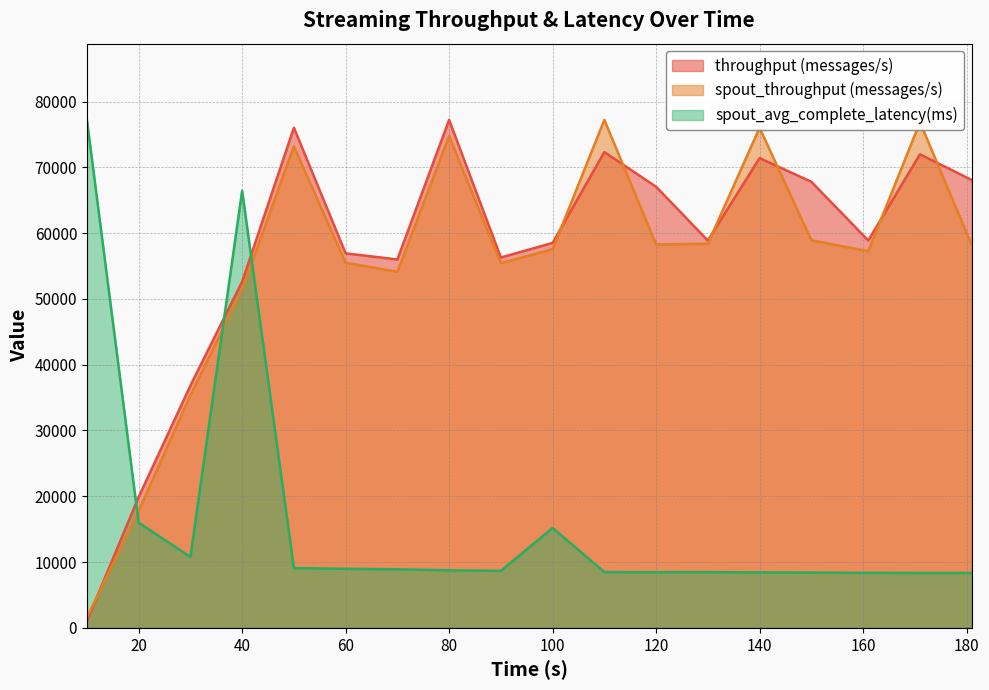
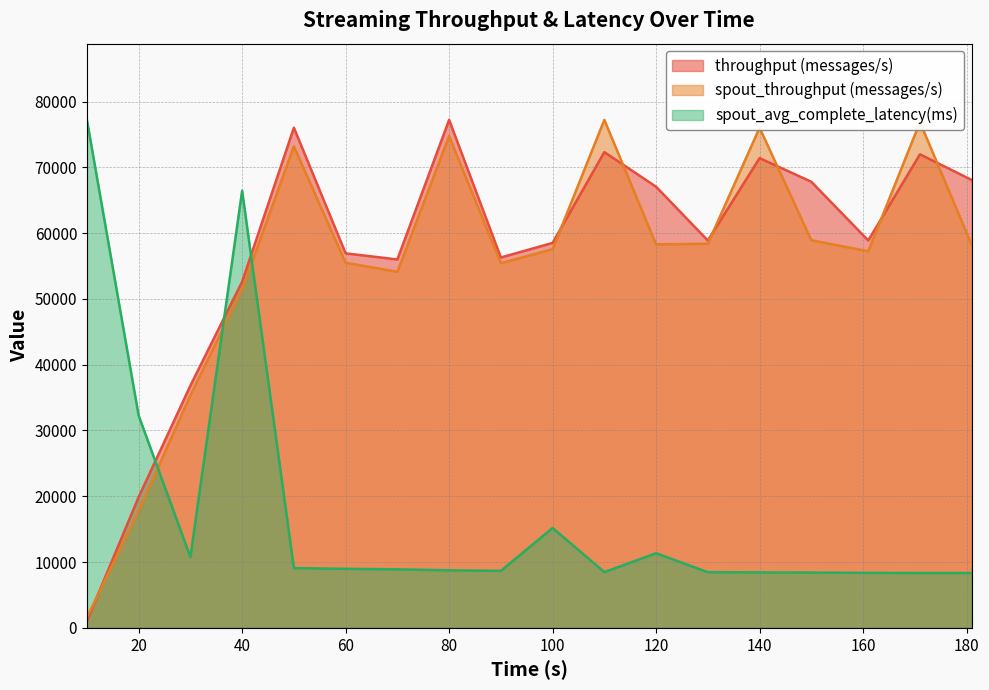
spout_avg_complete_latency(ms), 20: 16000 -> 32000
spout_avg_complete_latency(ms), 120: 8000 -> 11000
